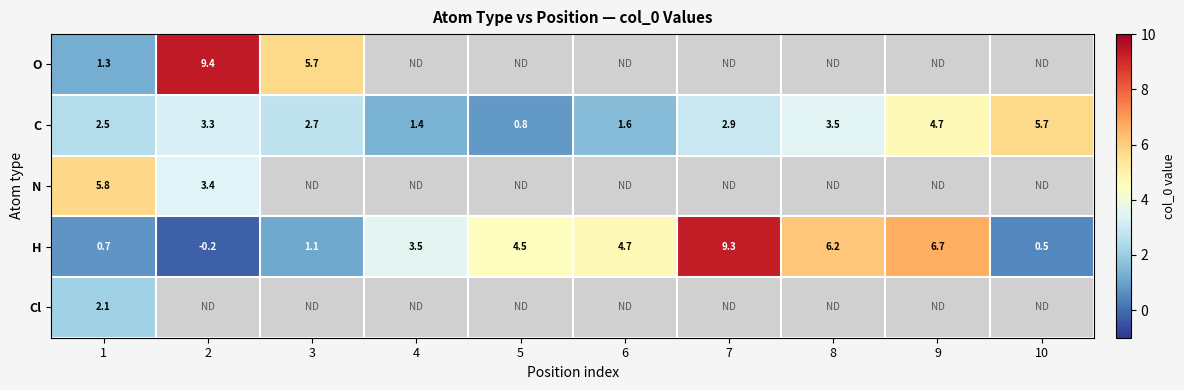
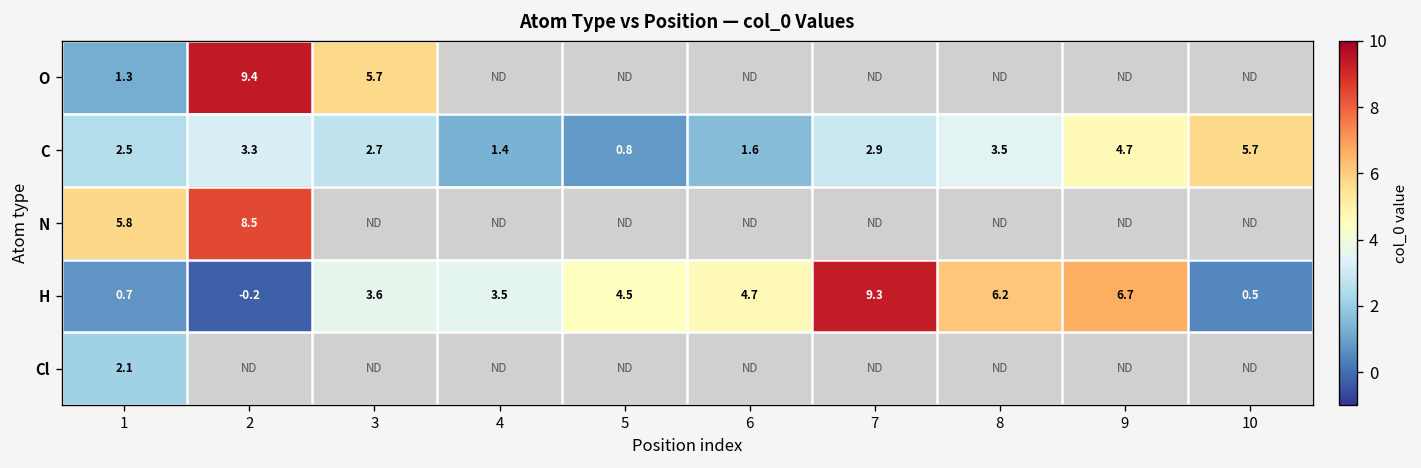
N, 2: 3.4 -> 8.5
H, 3: 1.1 -> 3.6
